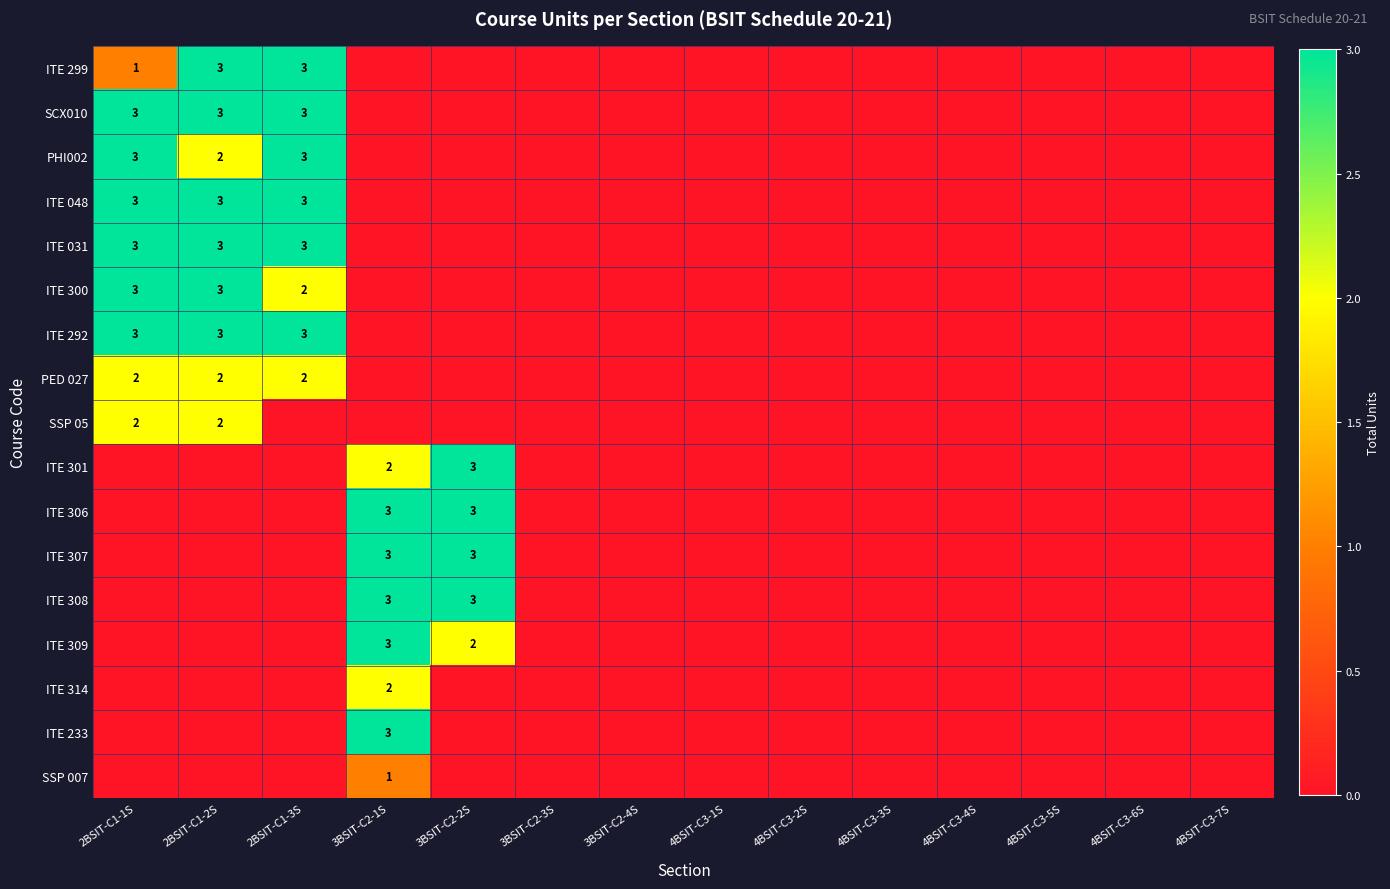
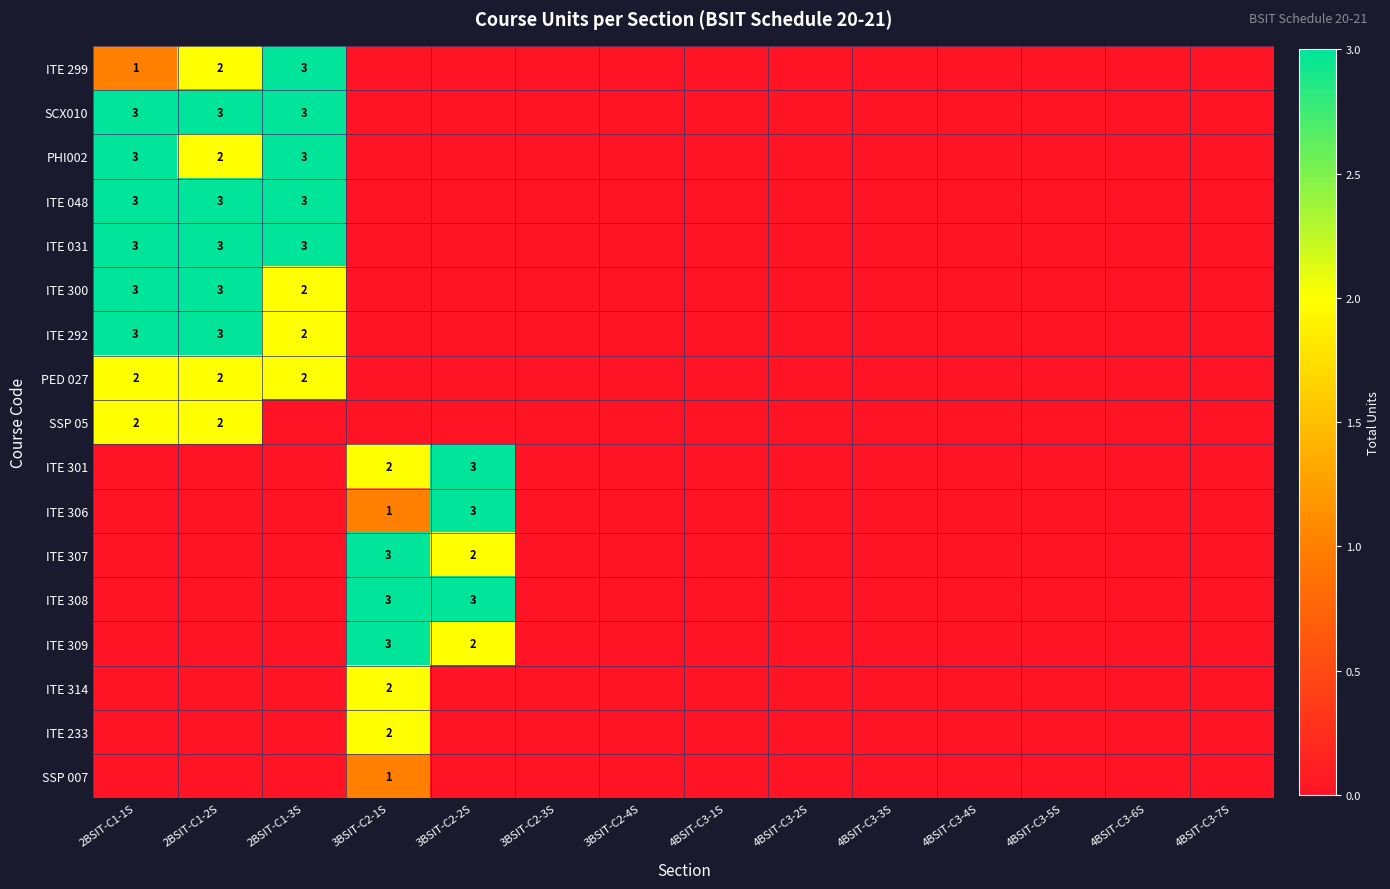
ITE 299, 2BSIT-C1-2S: 3 -> 2
ITE 292, 2BSIT-C1-3S: 3 -> 2
ITE 306, 3BSIT-C2-1S: 3 -> 1
ITE 307, 3BSIT-C2-2S: 3 -> 2
ITE 233, 3BSIT-C2-1S: 3 -> 2
